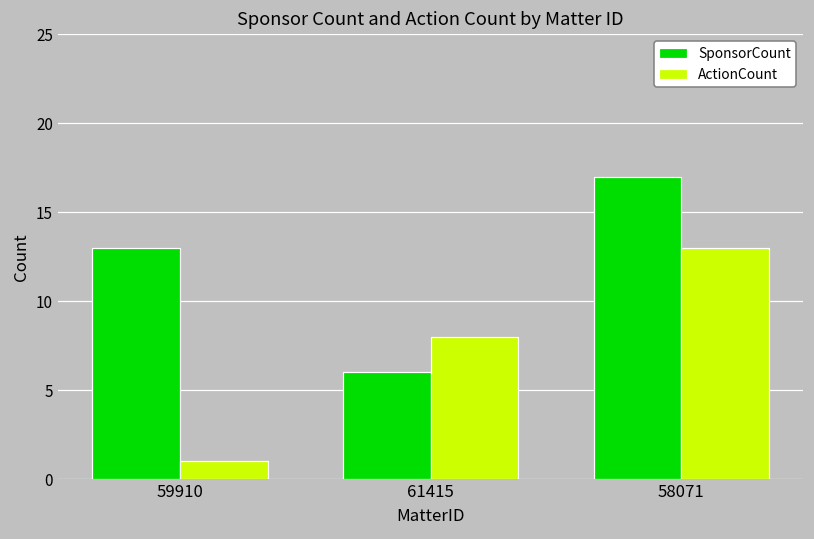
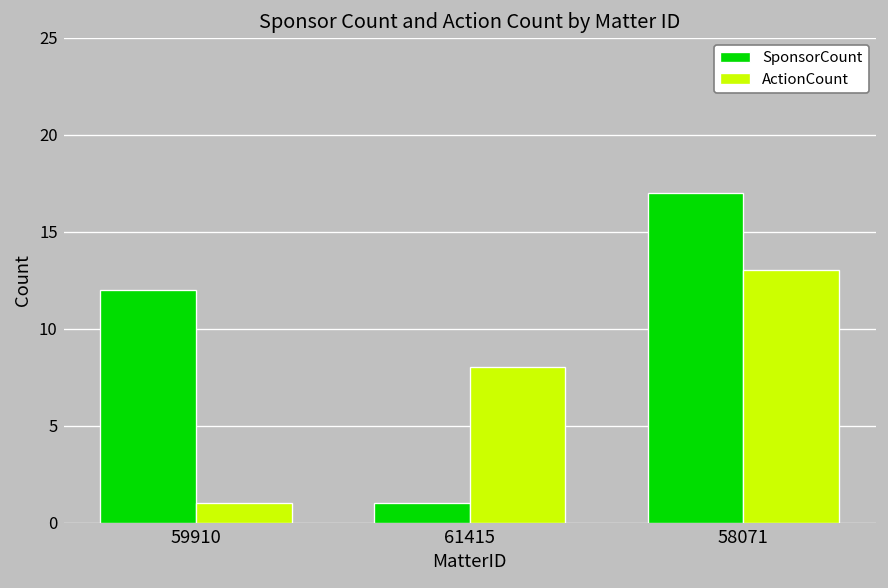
SponsorCount, 59910: 13 -> 12
SponsorCount, 61415: 6 -> 1
